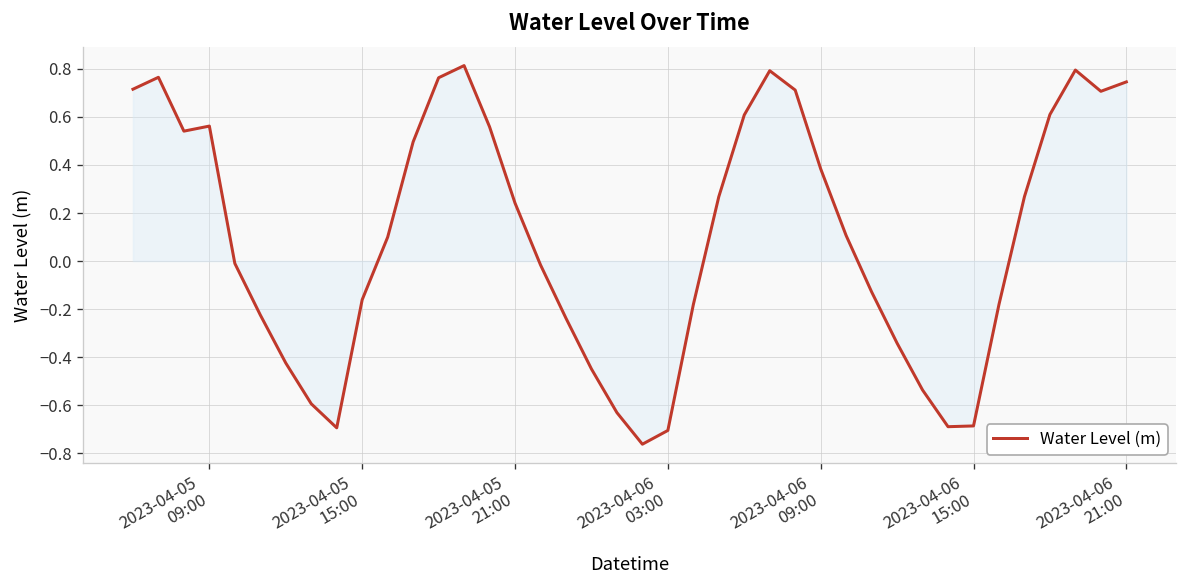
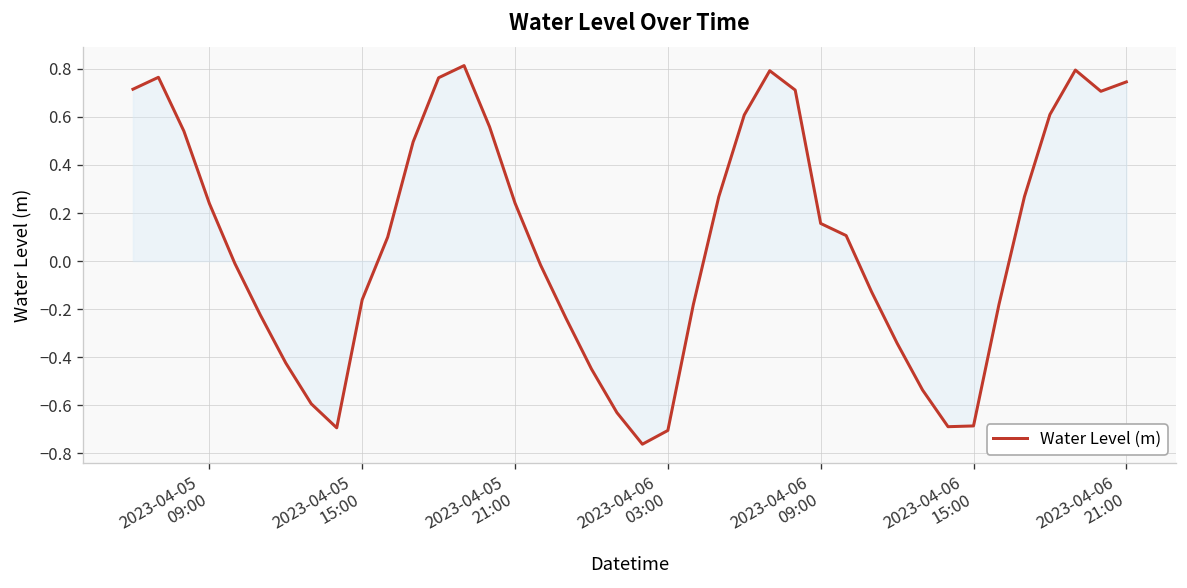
Water Level (m), 2023-04-05 09:00: 0.56 -> 0.24
Water Level (m), 2023-04-06 09:00: 0.38 -> 0.16
